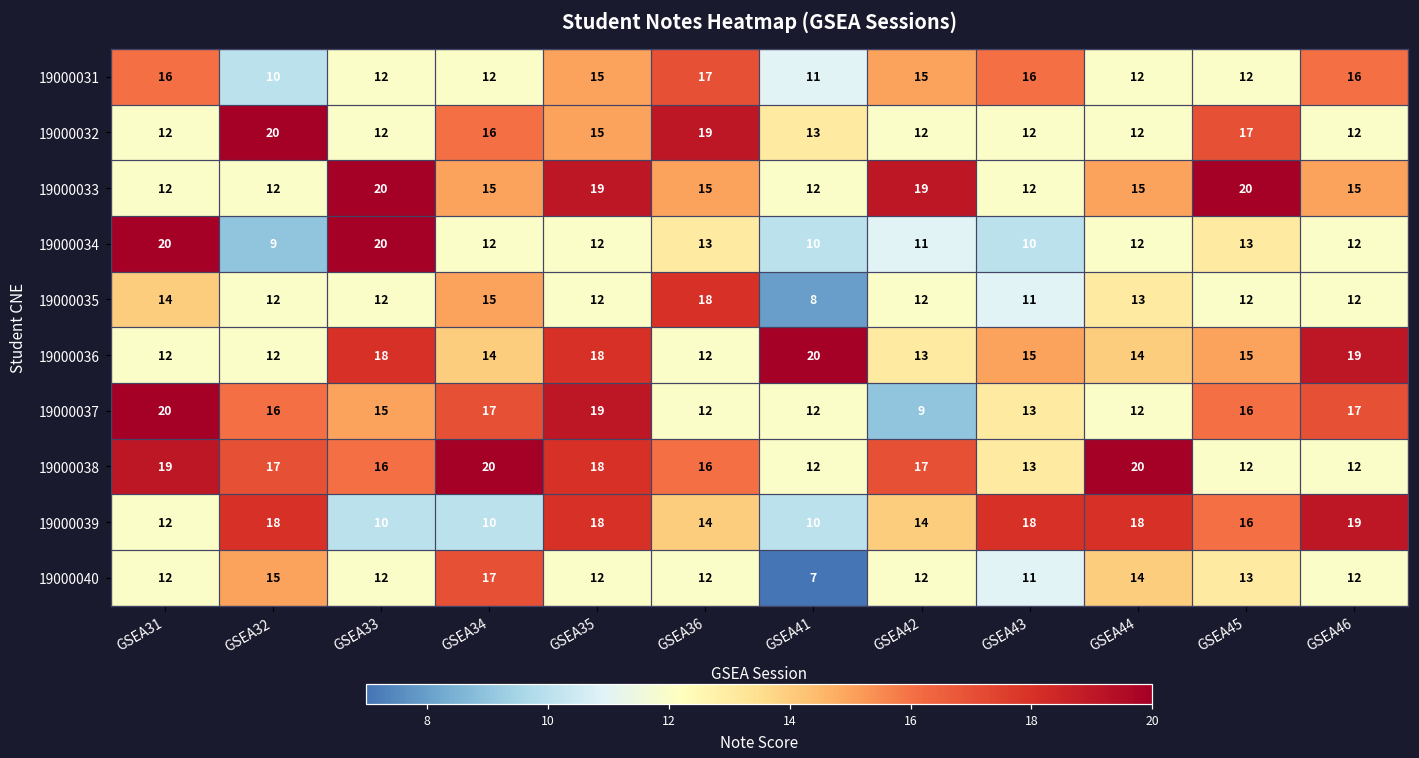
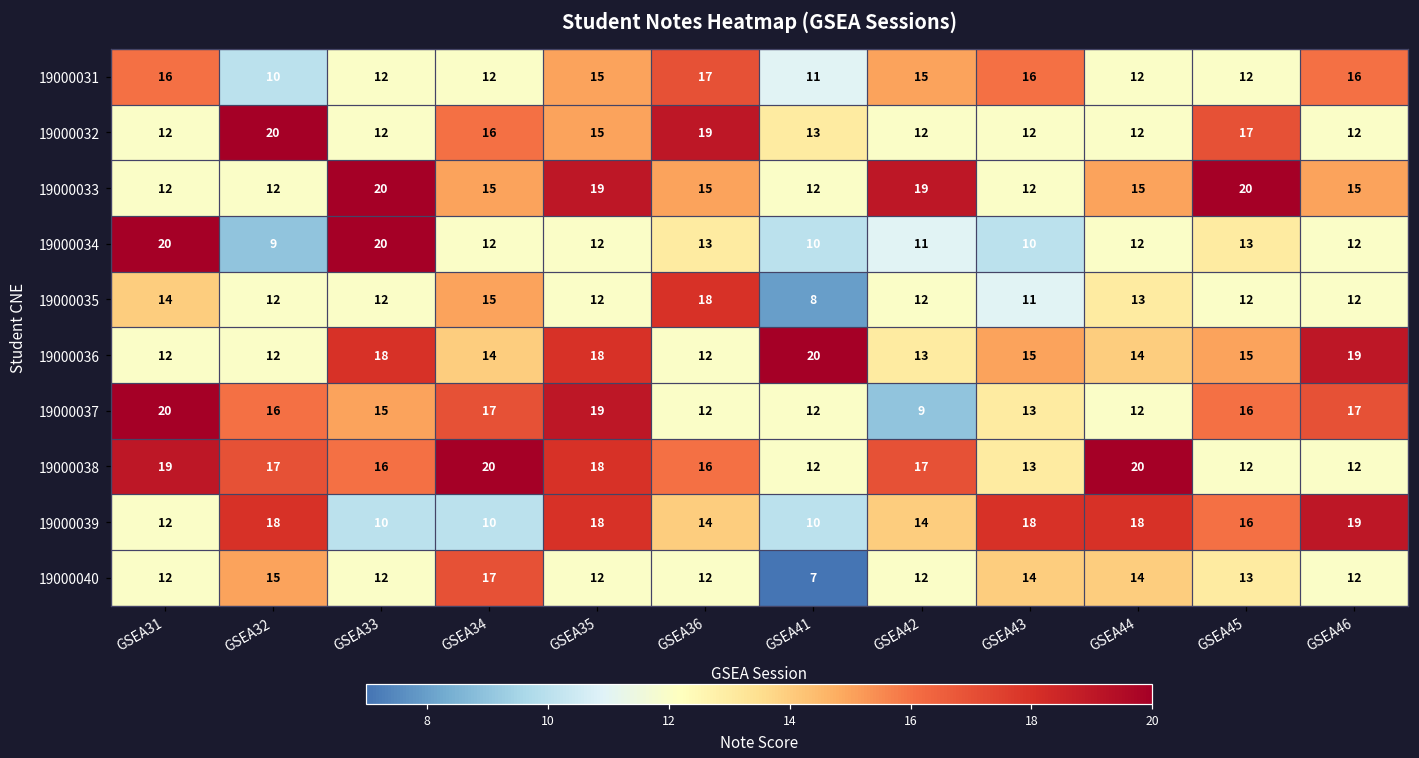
19000040, GSEA43: 11 -> 14
